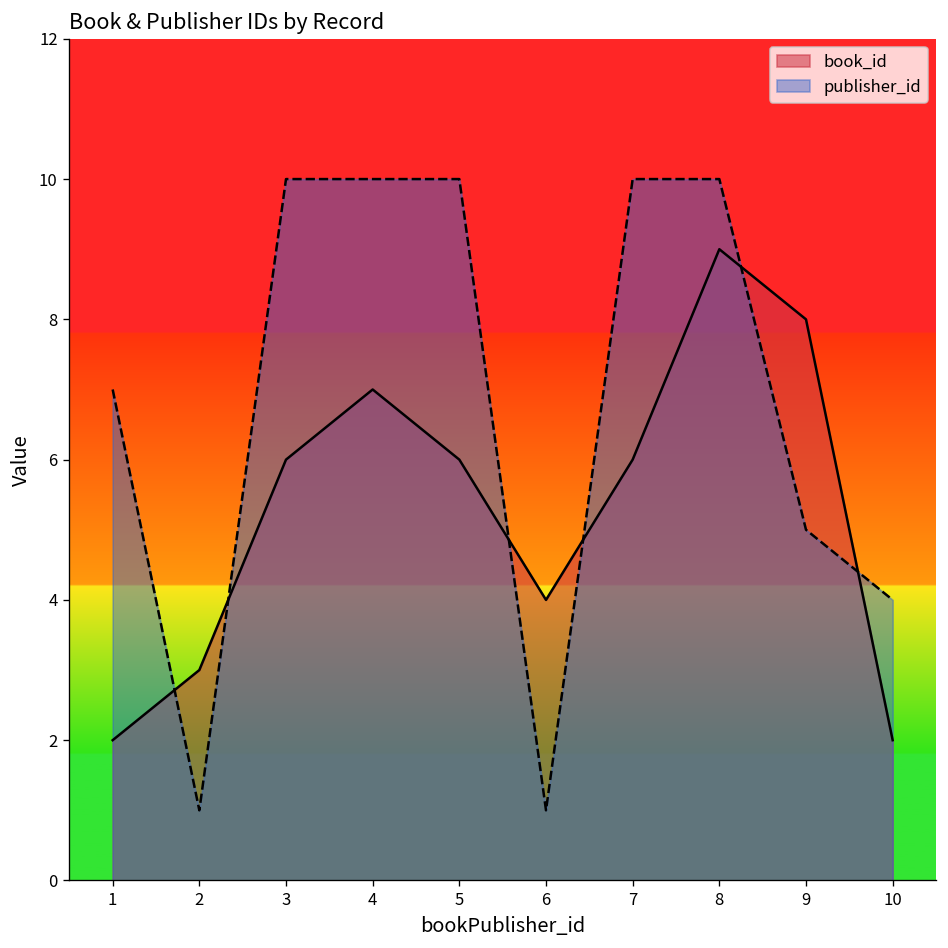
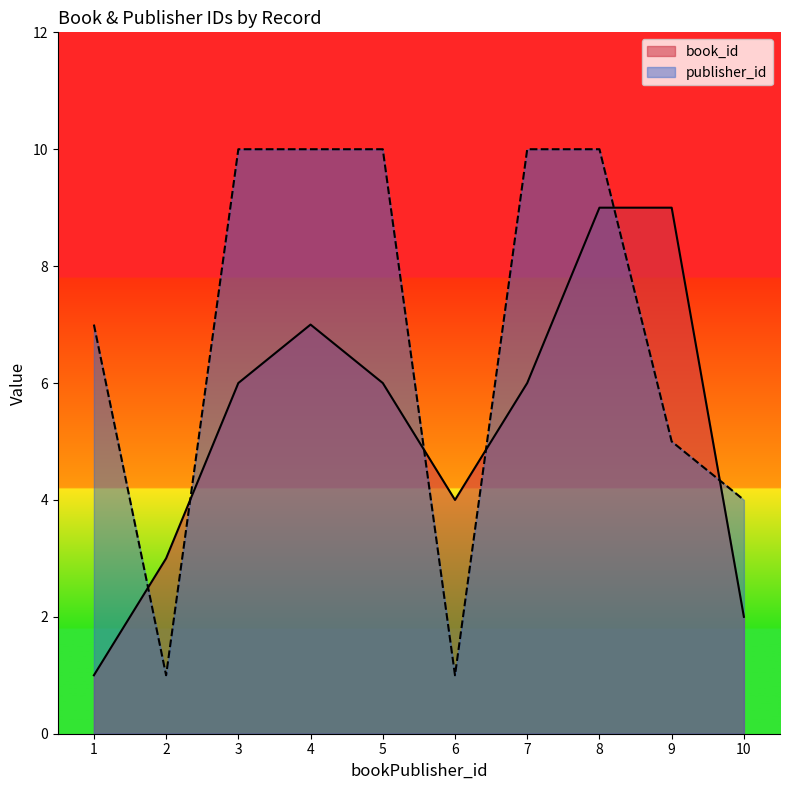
book_id, 1: 2 -> 1
book_id, 9: 8 -> 9
